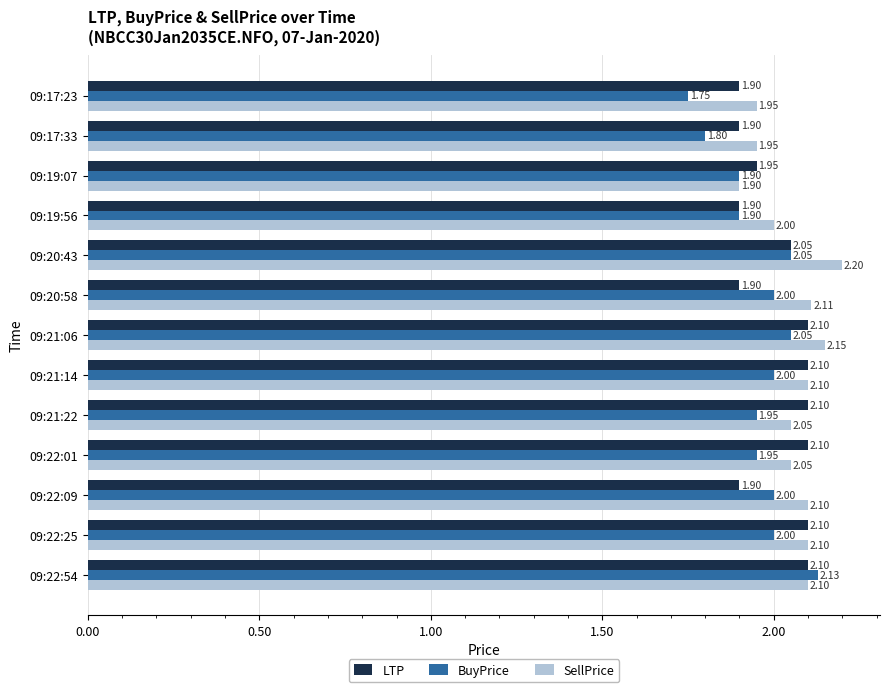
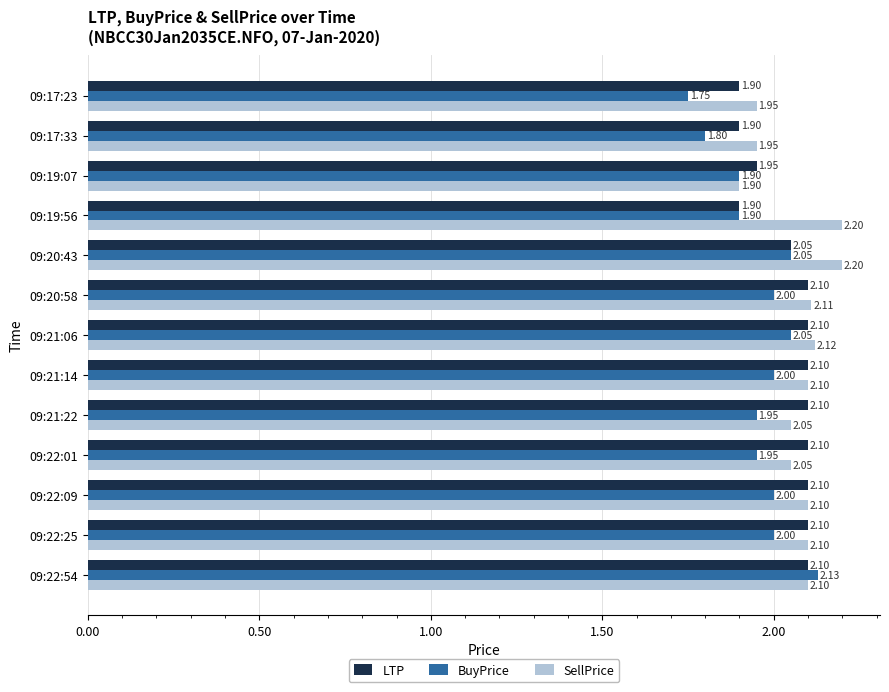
SellPrice, 09:19:56: 2.00 -> 2.20
LTP, 09:20:58: 1.90 -> 2.10
SellPrice, 09:21:06: 2.15 -> 2.12
LTP, 09:22:09: 1.90 -> 2.10
